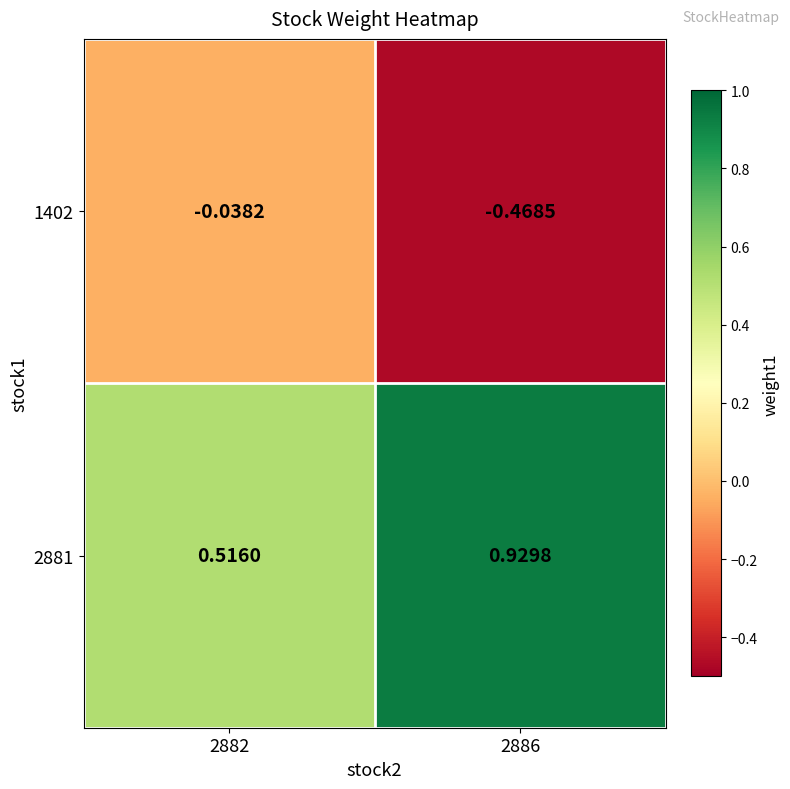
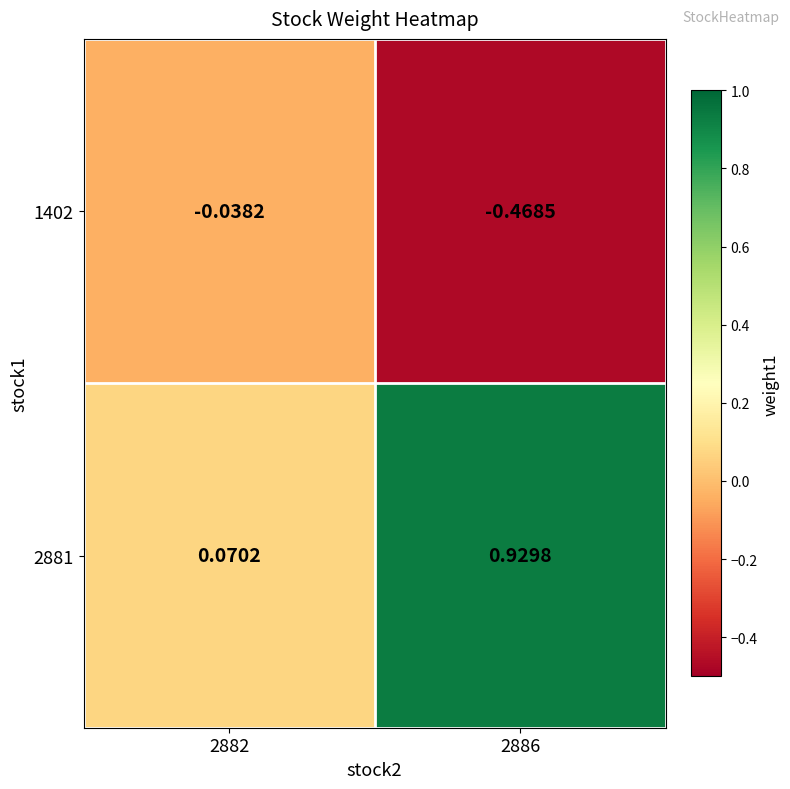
2881, 2882: 0.5160 -> 0.0702
